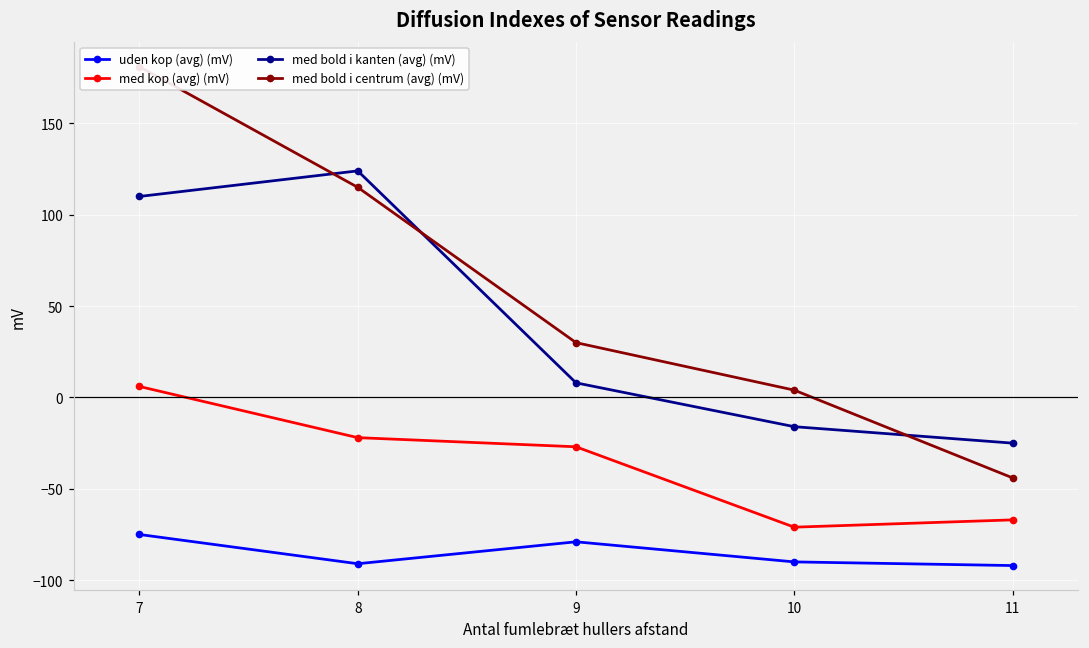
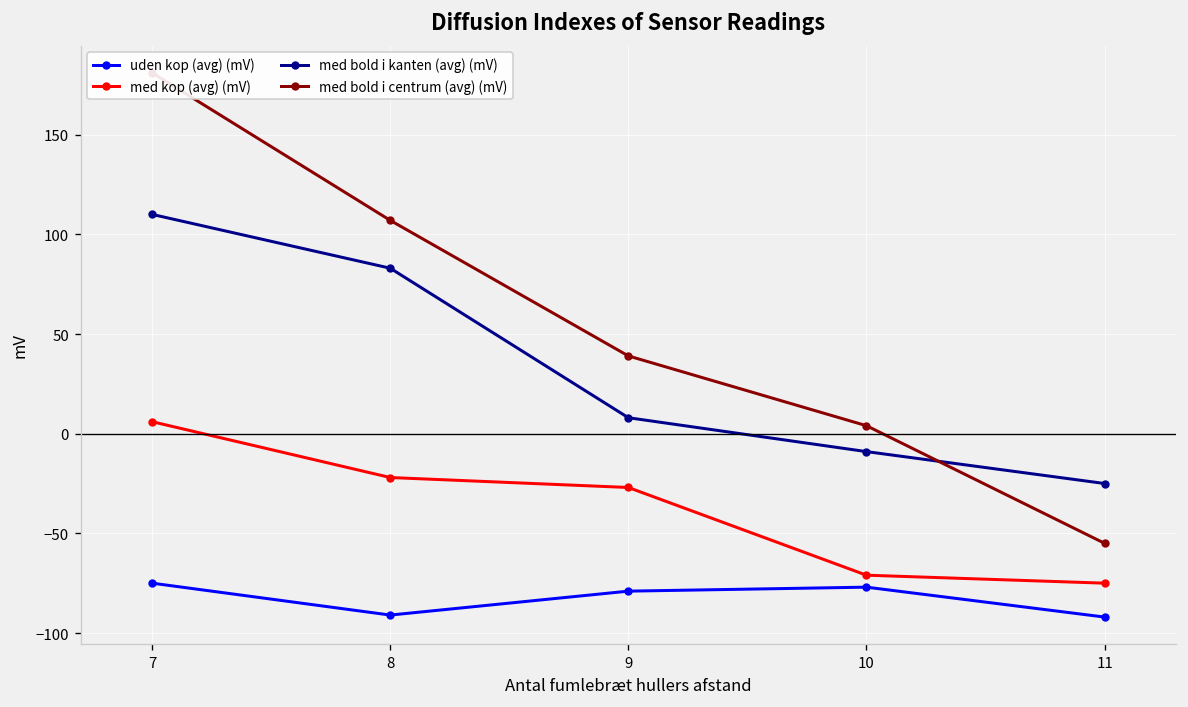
med bold i kanten (avg) (mV), 8: 124 -> 83
med bold i centrum (avg) (mV), 8: 115 -> 107
med bold i centrum (avg) (mV), 9: 30 -> 39
uden kop (avg) (mV), 10: -90 -> -77
med bold i kanten (avg) (mV), 10: -16 -> -9
med kop (avg) (mV), 11: -67 -> -75
med bold i centrum (avg) (mV), 11: -44 -> -55
